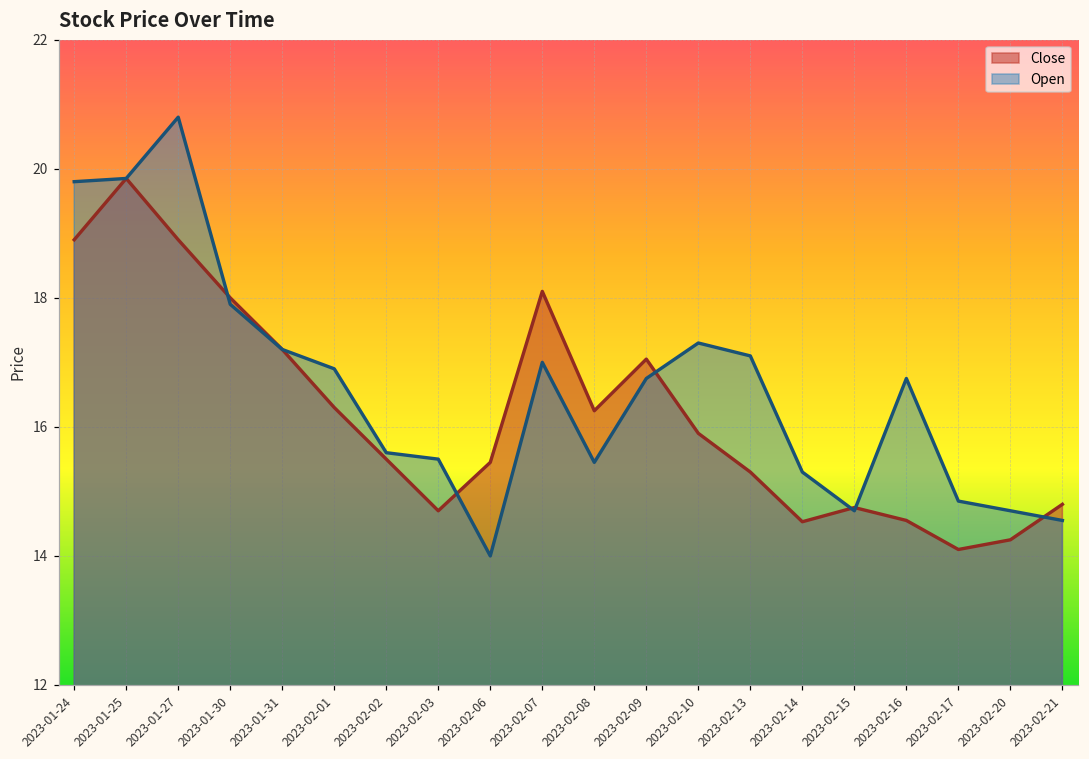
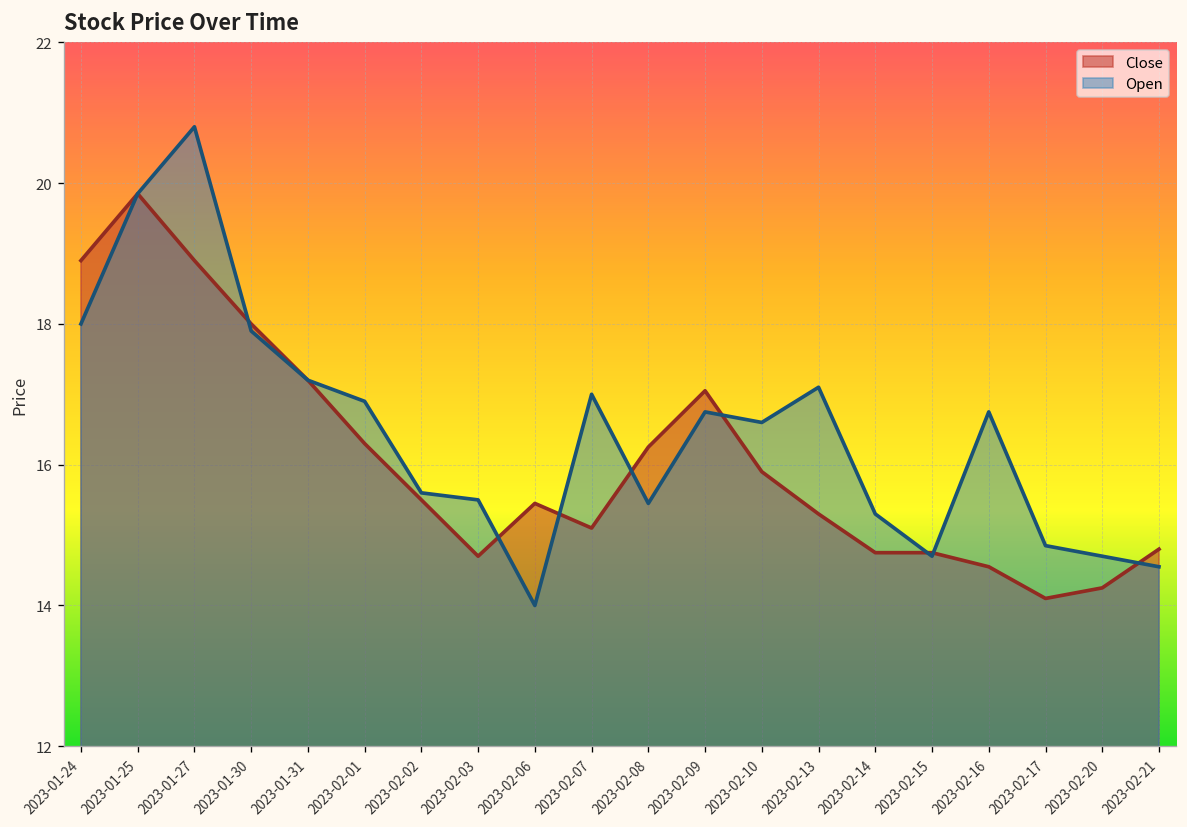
Open, 2023-01-24: 19.8 -> 18.0
Close, 2023-02-07: 18.1 -> 15.1
Open, 2023-02-10: 17.3 -> 16.6
Close, 2023-02-14: 14.5 -> 14.8
